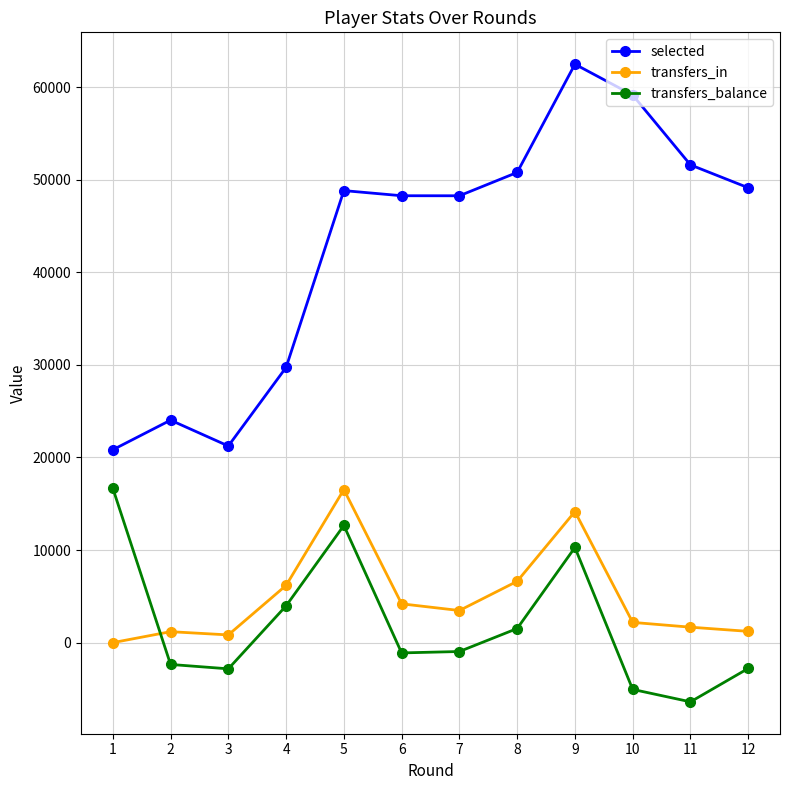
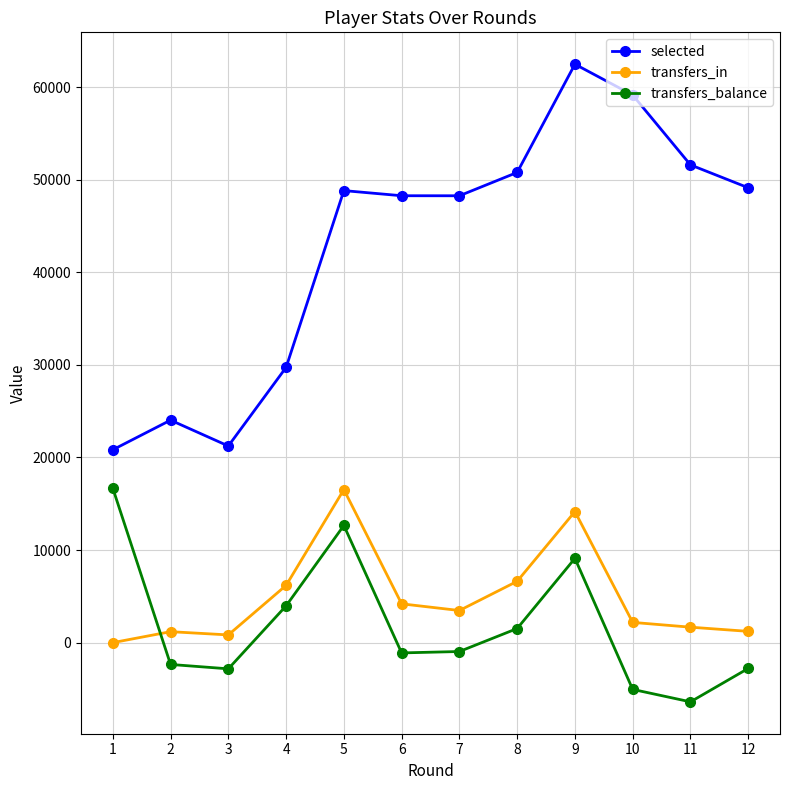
transfers_balance, 9: 10000 -> 9000
